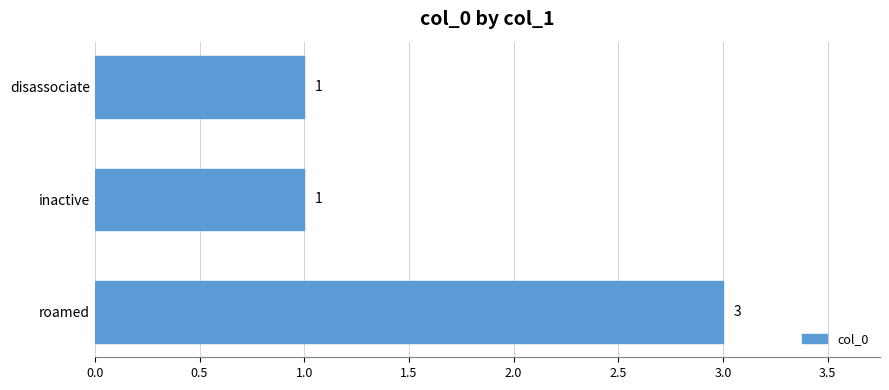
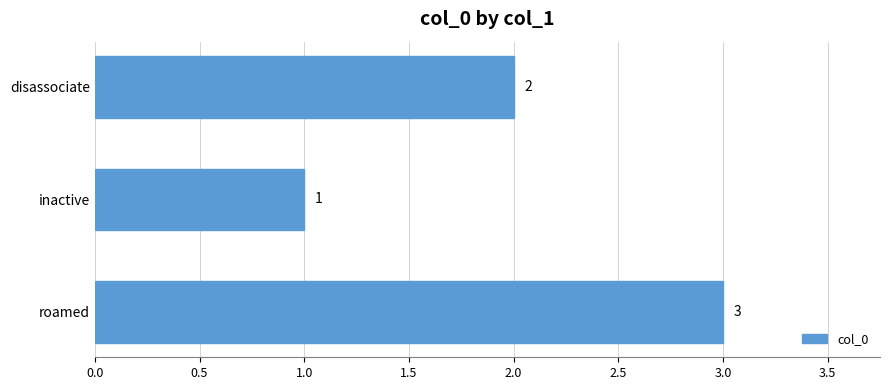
disassociate: 1 -> 2
